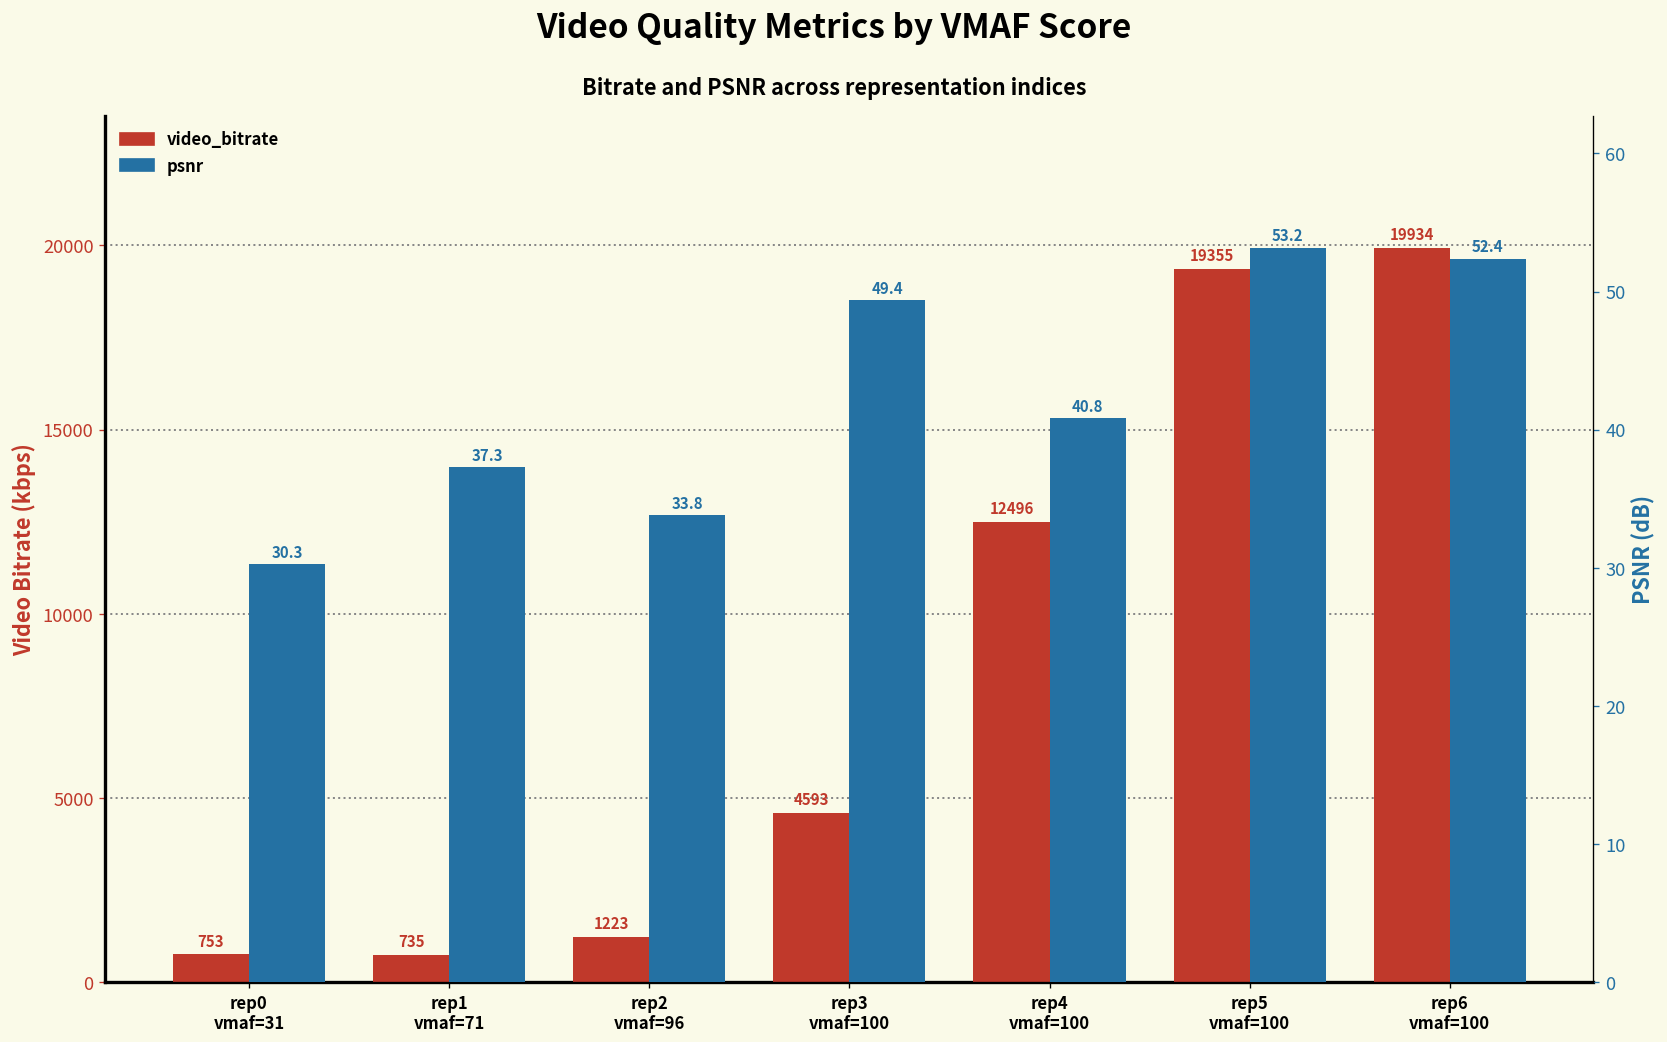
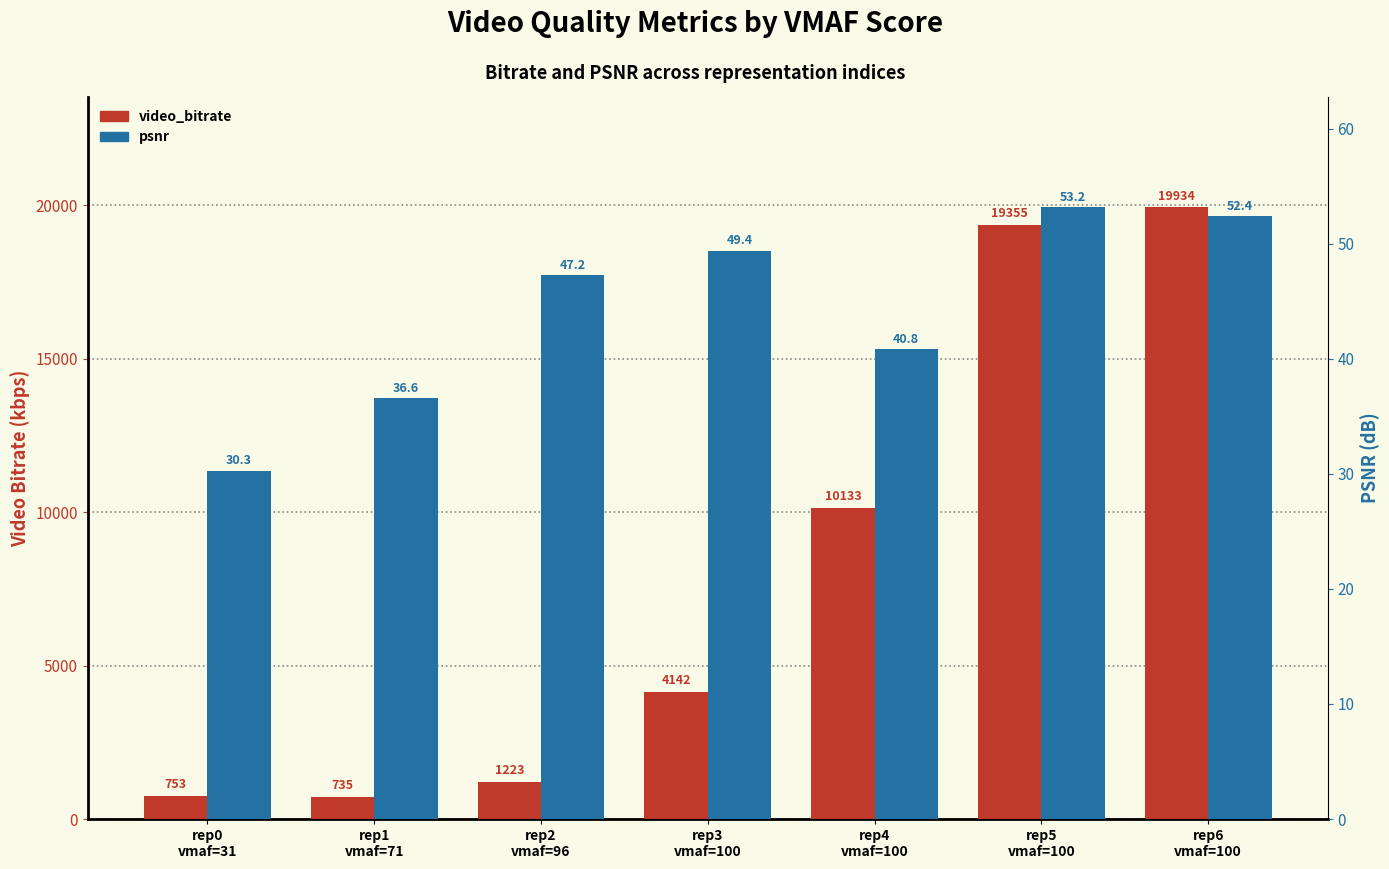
video_bitrate, rep3 vmaf=100: 4593 -> 4142
video_bitrate, rep4 vmaf=100: 12496 -> 10133
psnr, rep1 vmaf=71: 37.3 -> 36.6
psnr, rep2 vmaf=96: 33.8 -> 47.2
